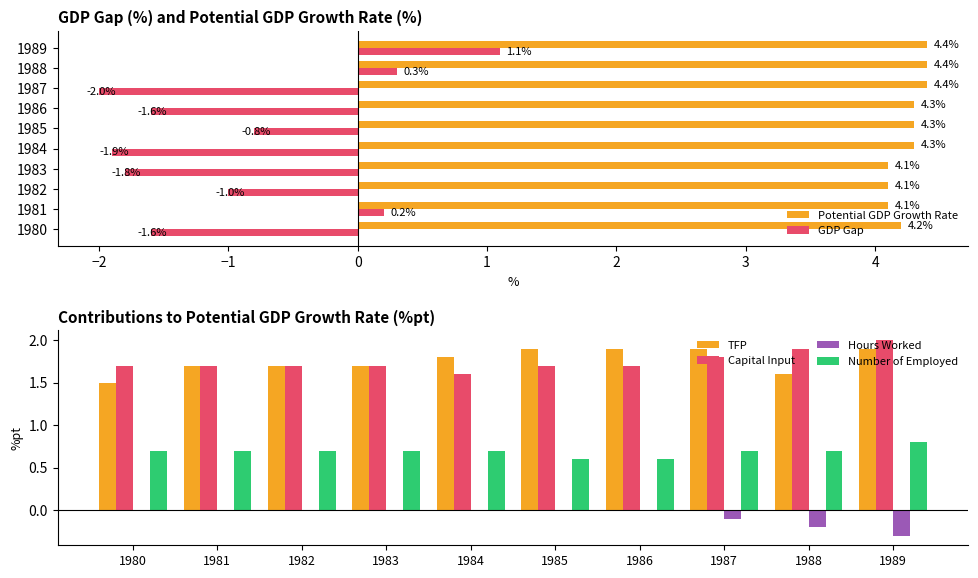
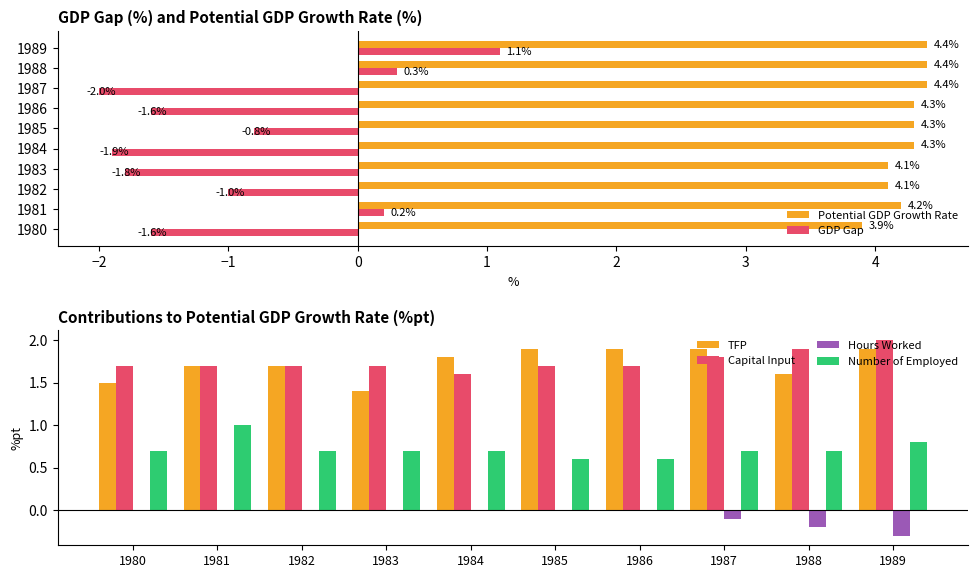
GDP Gap (%) and Potential GDP Growth Rate (%), Potential GDP Growth Rate, 1981: 4.1% -> 4.2%
GDP Gap (%) and Potential GDP Growth Rate (%), Potential GDP Growth Rate, 1980: 4.2% -> 3.9%
Contributions to Potential GDP Growth Rate (%pt), Number of Employed, 1981: 0.7 -> 1.0
Contributions to Potential GDP Growth Rate (%pt), TFP, 1983: 1.7 -> 1.4
